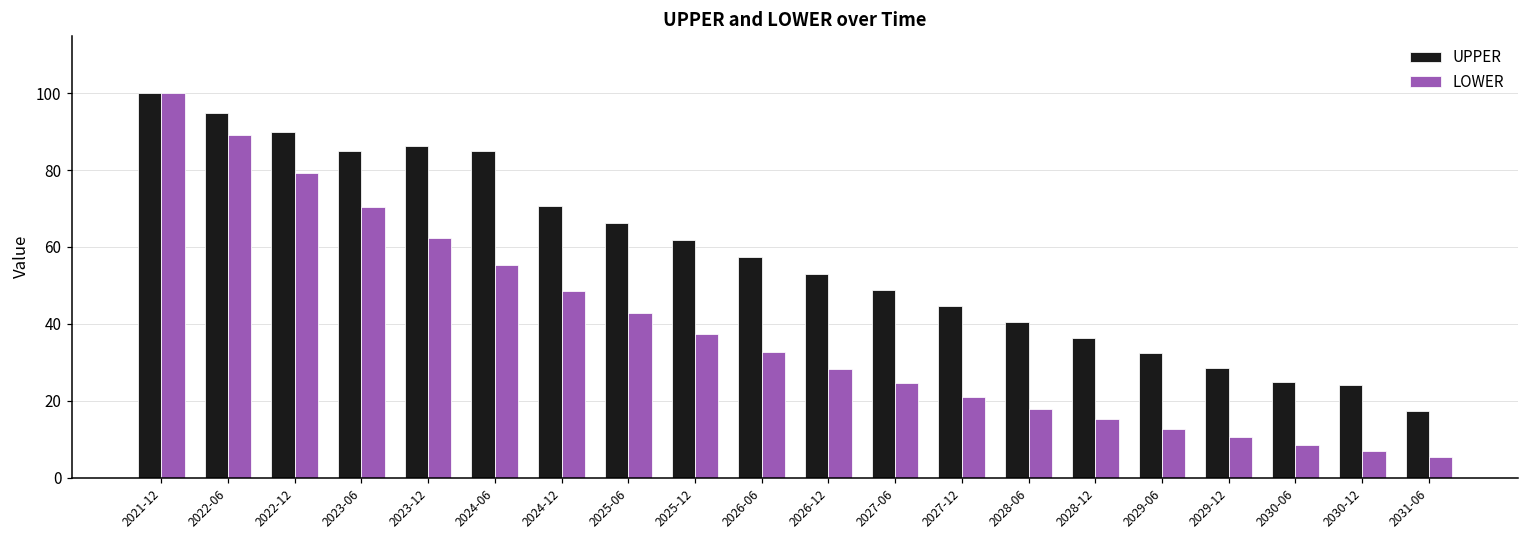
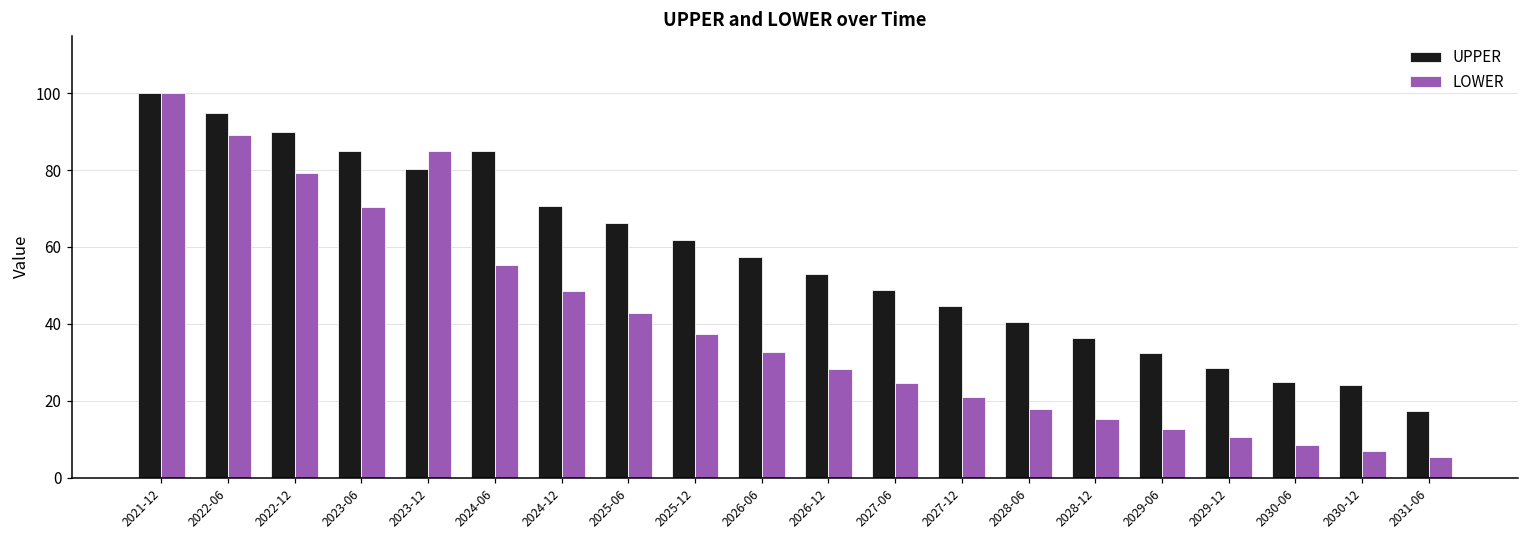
UPPER, 2023-12: 86 -> 80
LOWER, 2023-12: 62 -> 85
